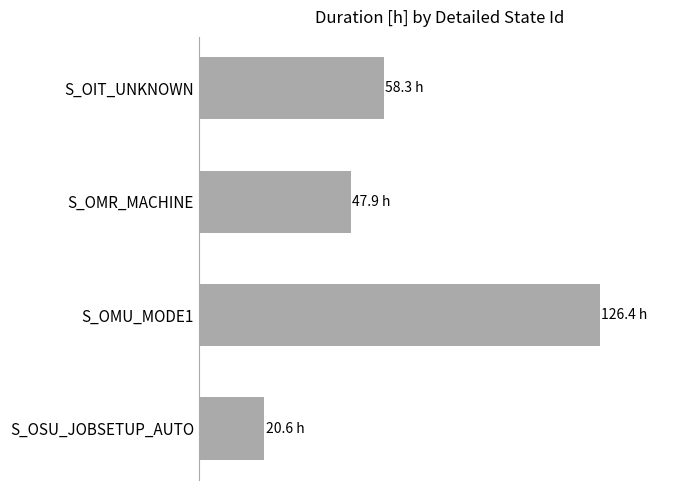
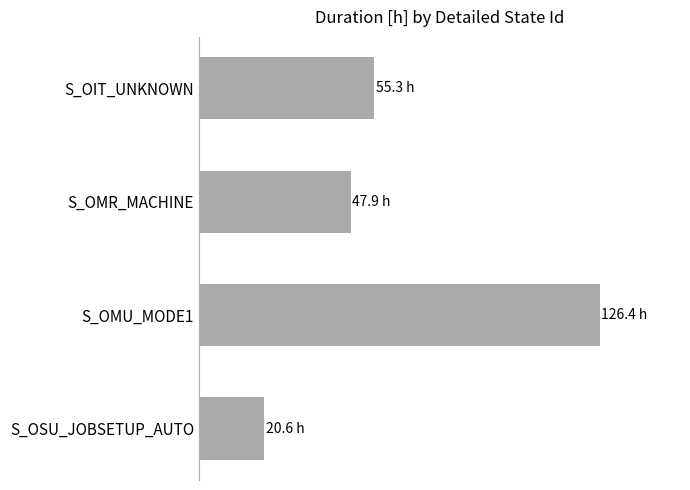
S_OIT_UNKNOWN: 58.3 -> 55.3
